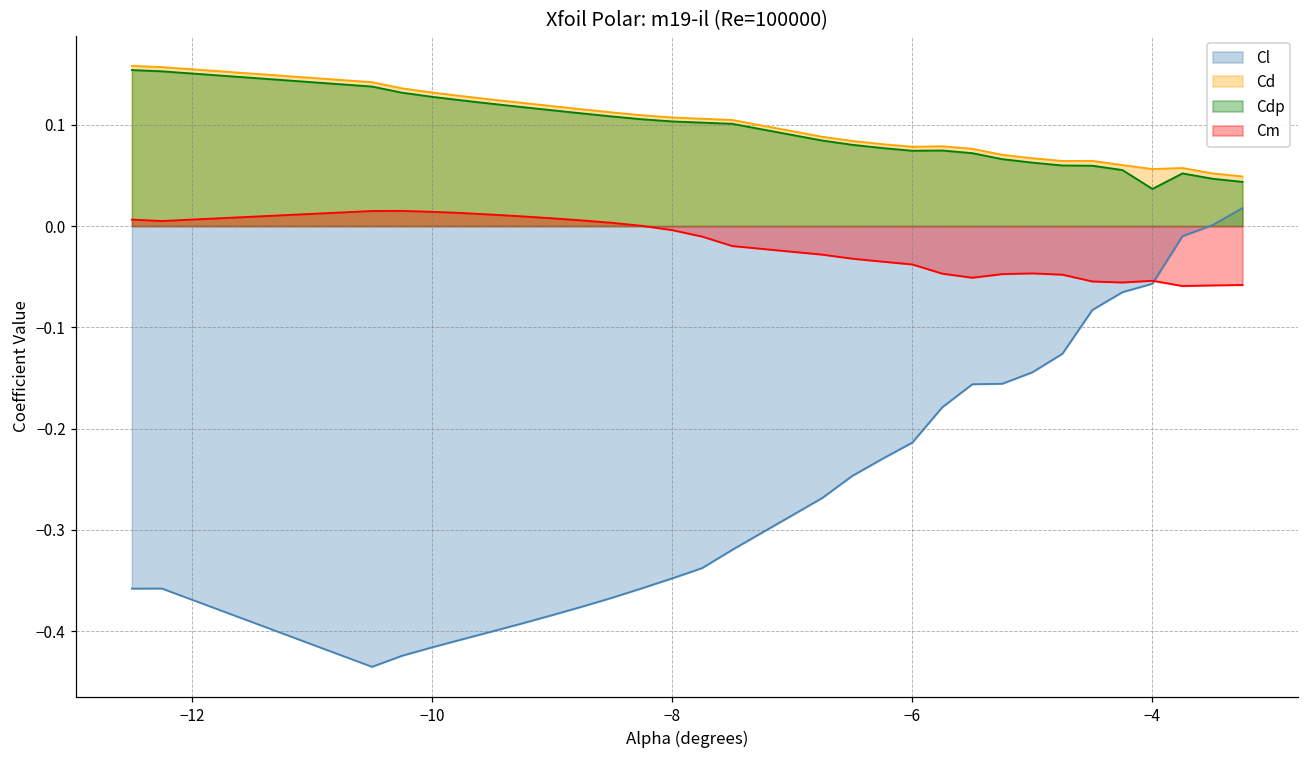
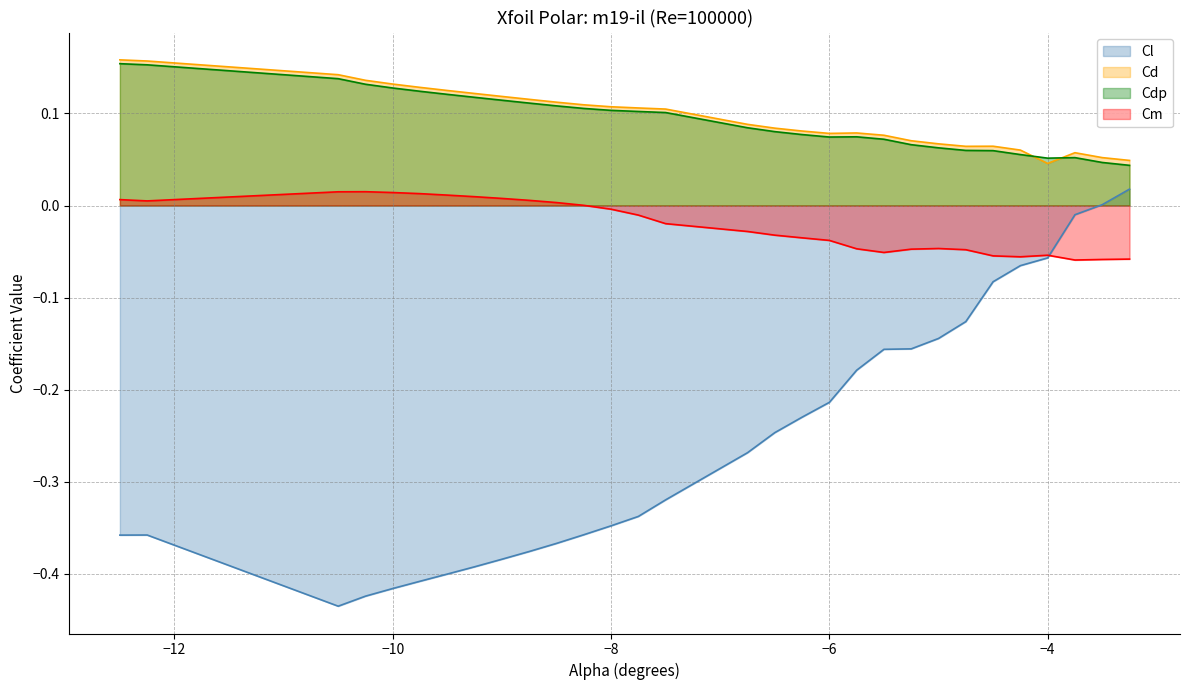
Cd, −4: 0.06 -> 0.05
Cdp, −4: 0.04 -> 0.05
